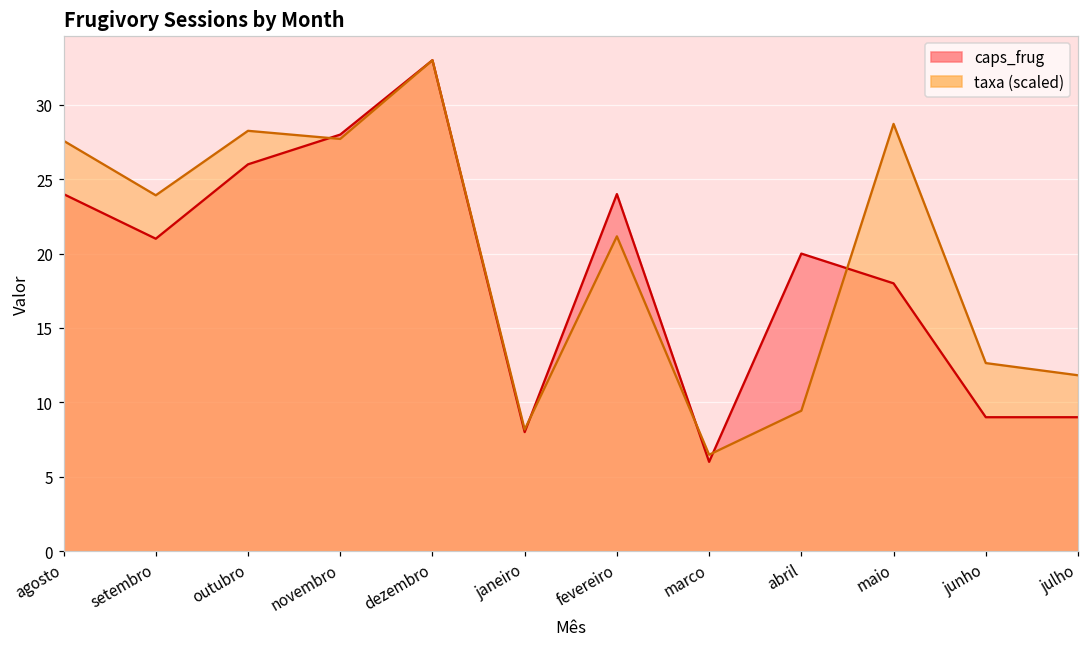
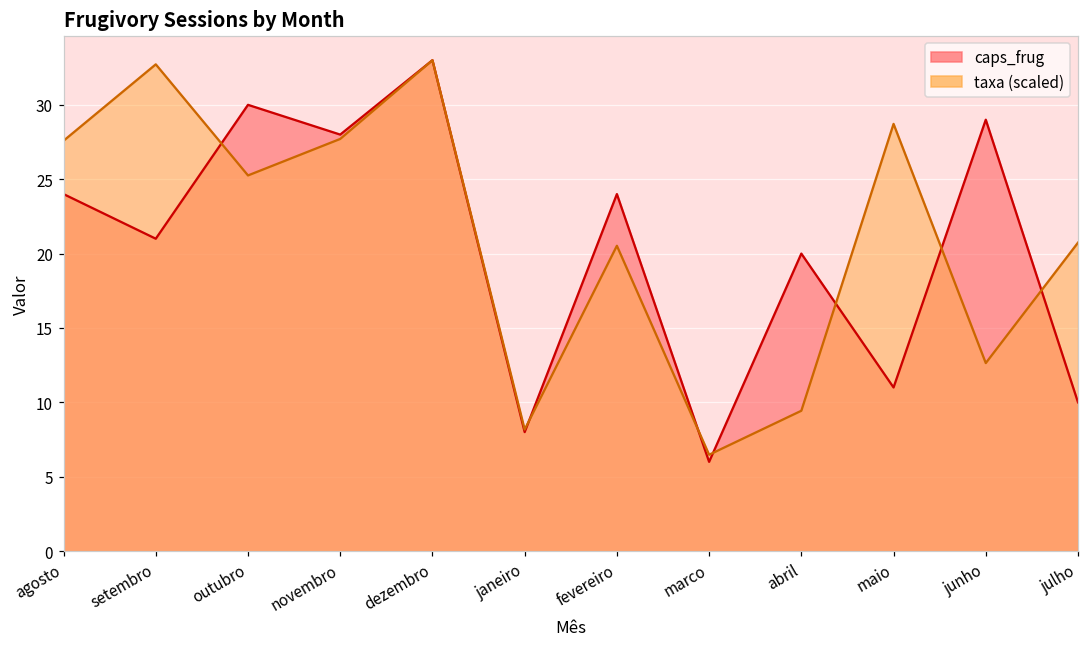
taxa (scaled), setembro: 23.9 -> 32.7
caps_frug, outubro: 26 -> 30
taxa (scaled), outubro: 28.3 -> 25.3
taxa (scaled), fevereiro: 21.2 -> 20.5
caps_frug, maio: 18 -> 11
caps_frug, junho: 9 -> 29
caps_frug, julho: 9 -> 10
taxa (scaled), julho: 11.8 -> 20.7
